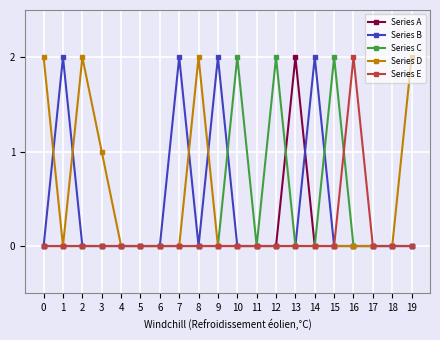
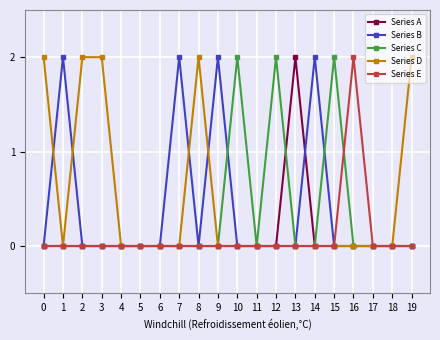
Series D, 3: 1 -> 2
